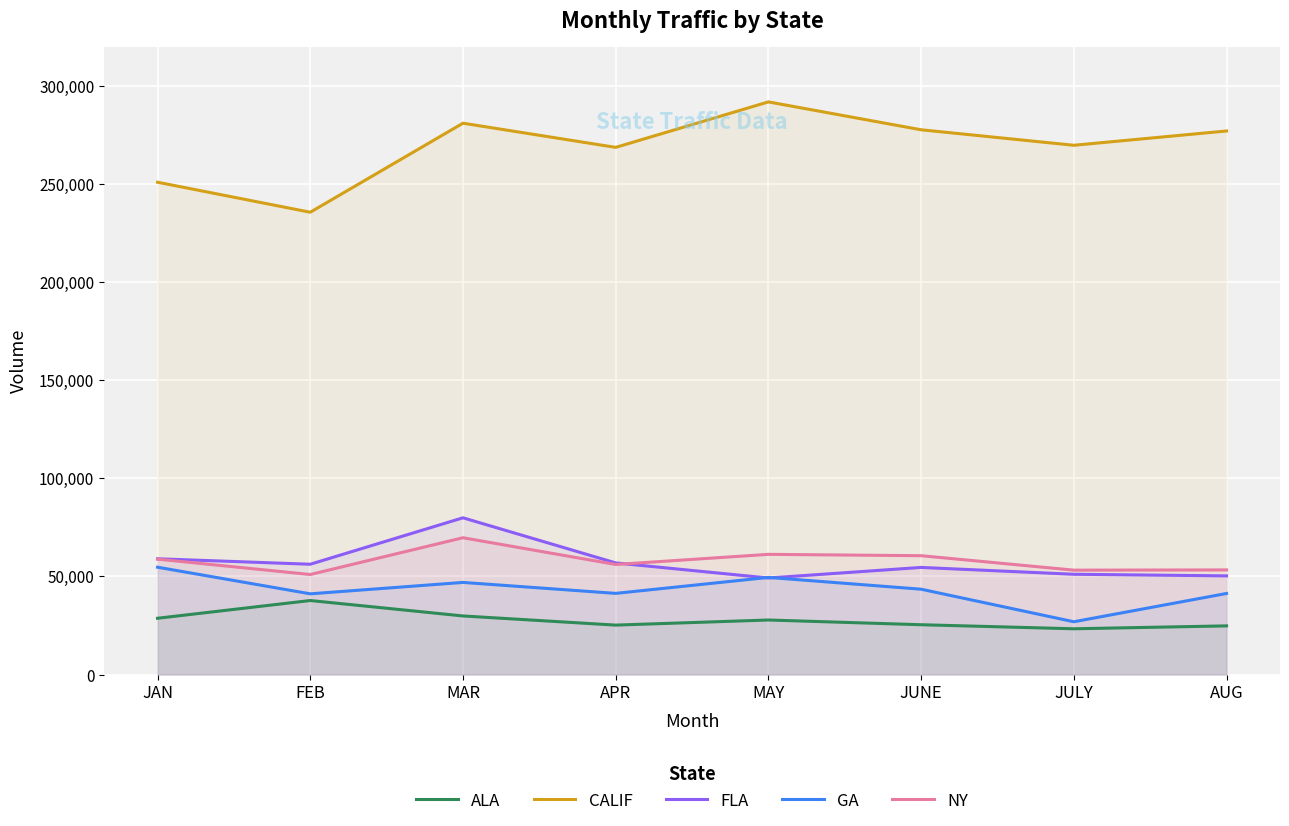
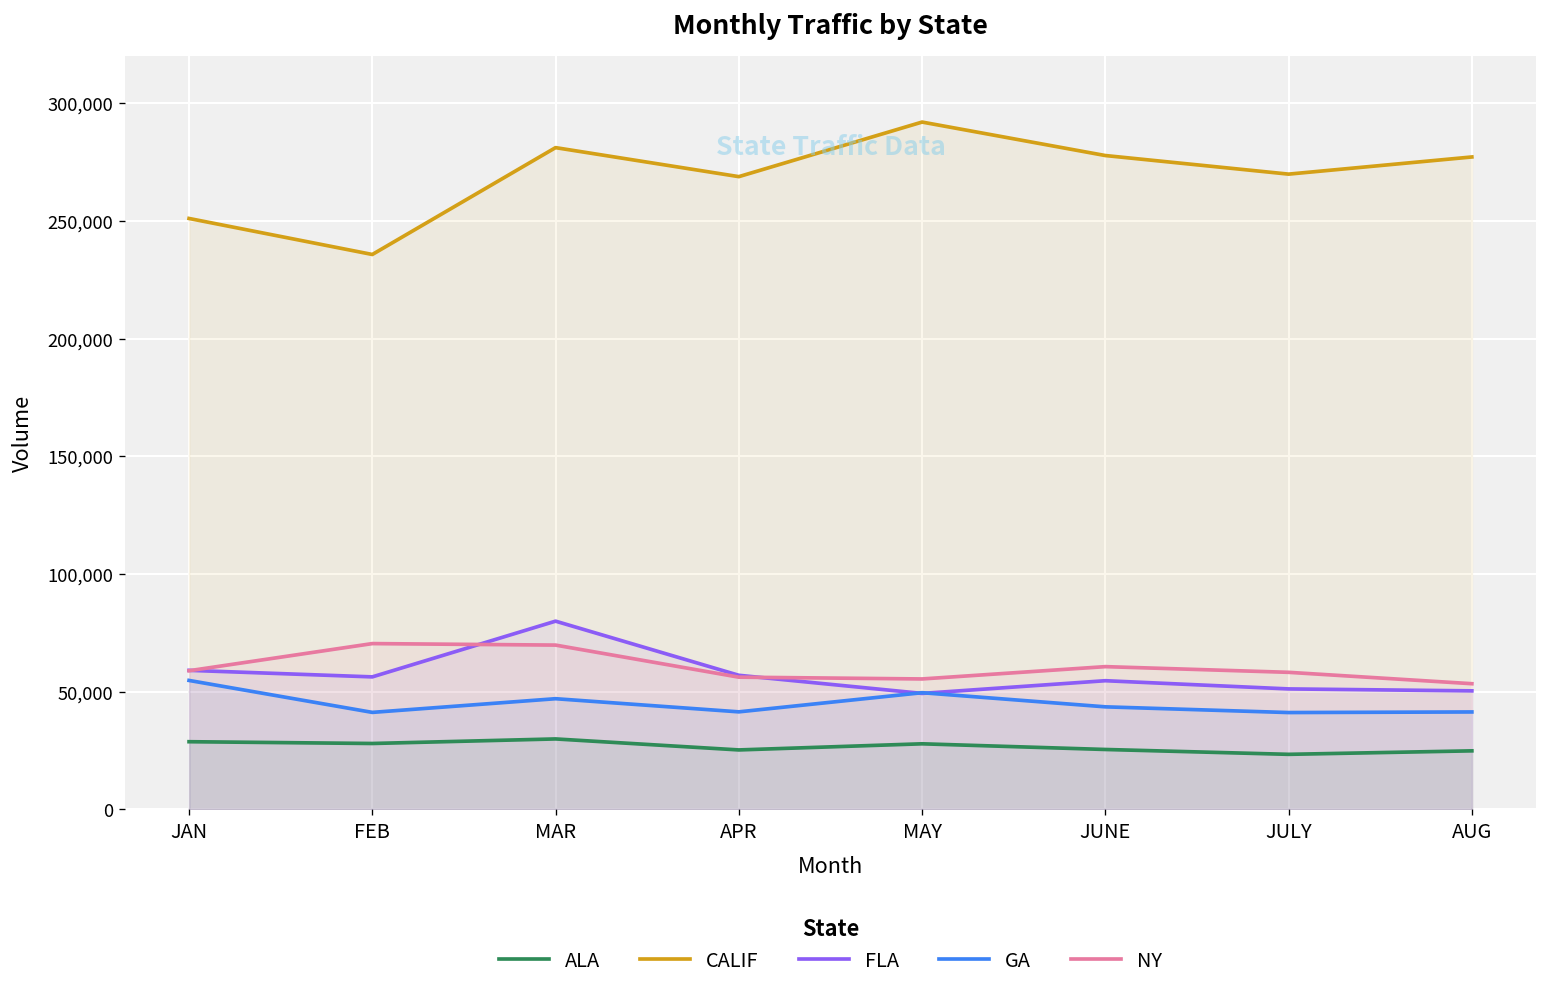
ALA, FEB: 38,000 -> 28,000
NY, FEB: 51,000 -> 70,000
NY, MAY: 61,000 -> 55,000
GA, JULY: 27,000 -> 41,000
NY, JULY: 53,000 -> 58,000
